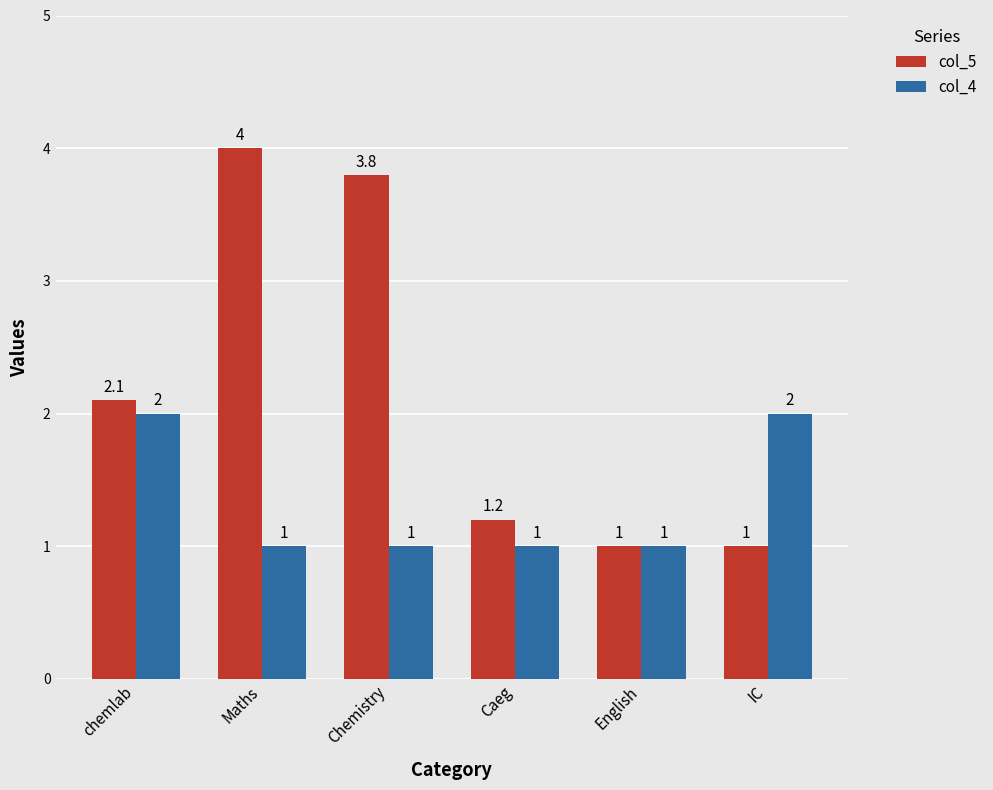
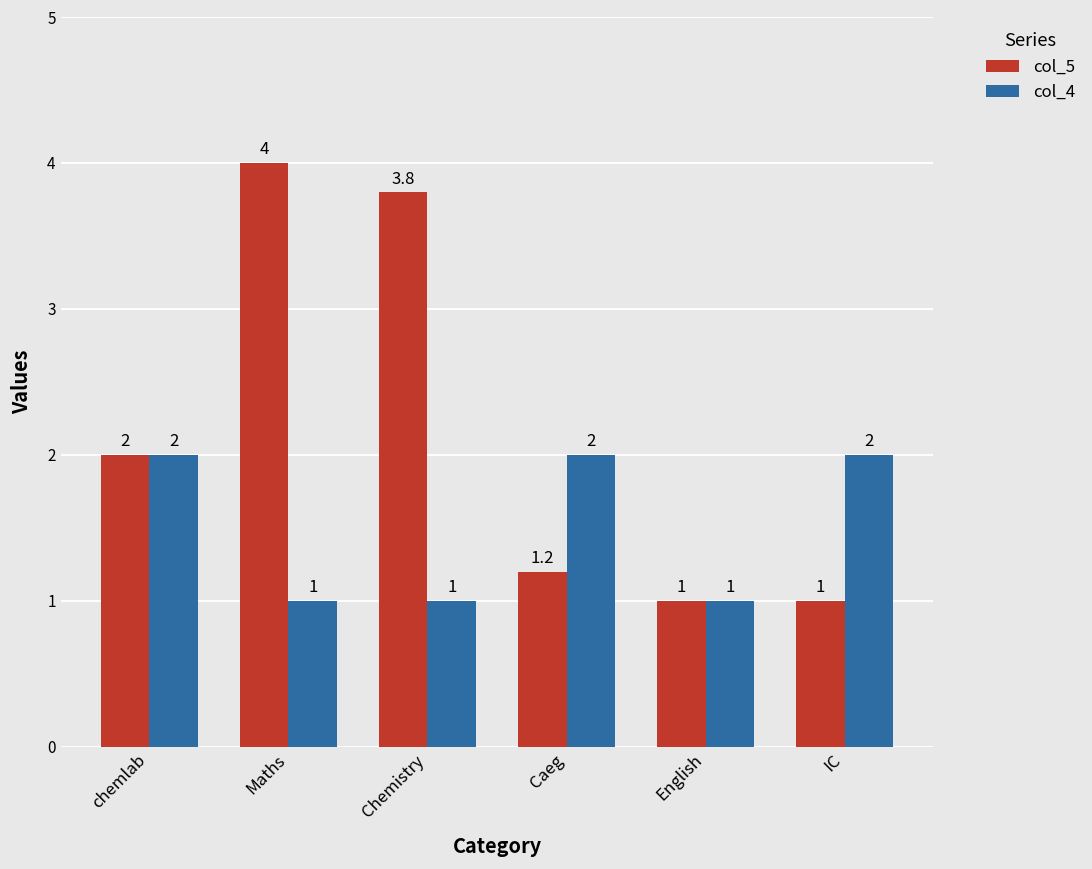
col_5, chemlab: 2.1 -> 2
col_4, Caeg: 1 -> 2
